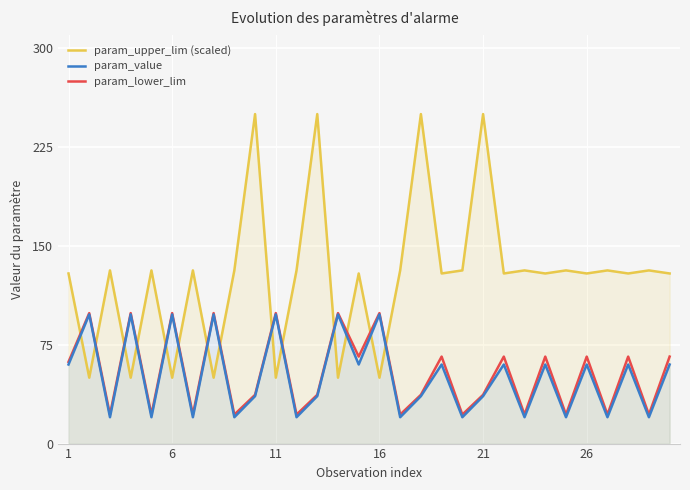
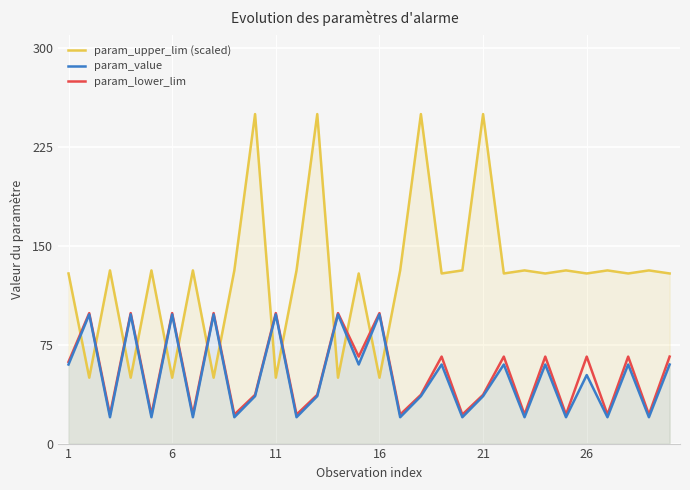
param_value, 26: 60 -> 52
